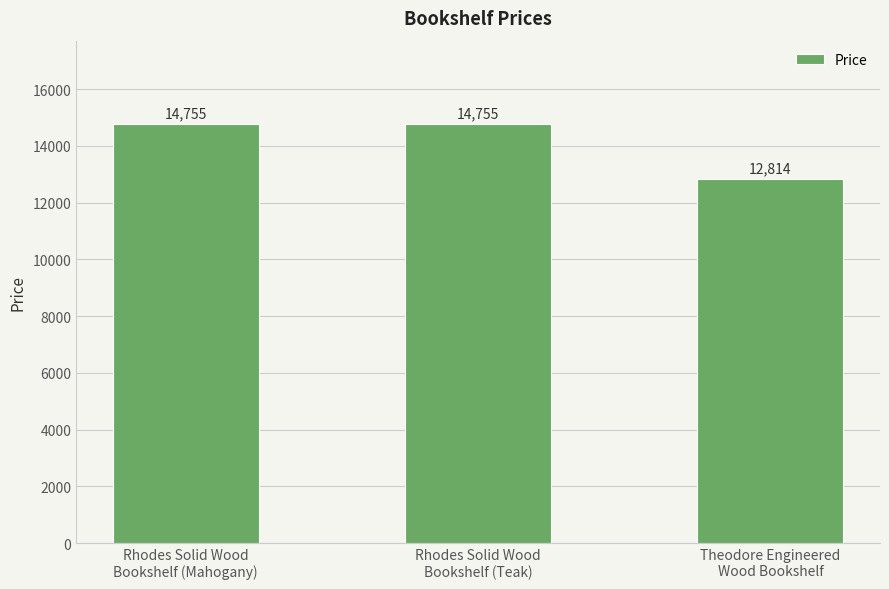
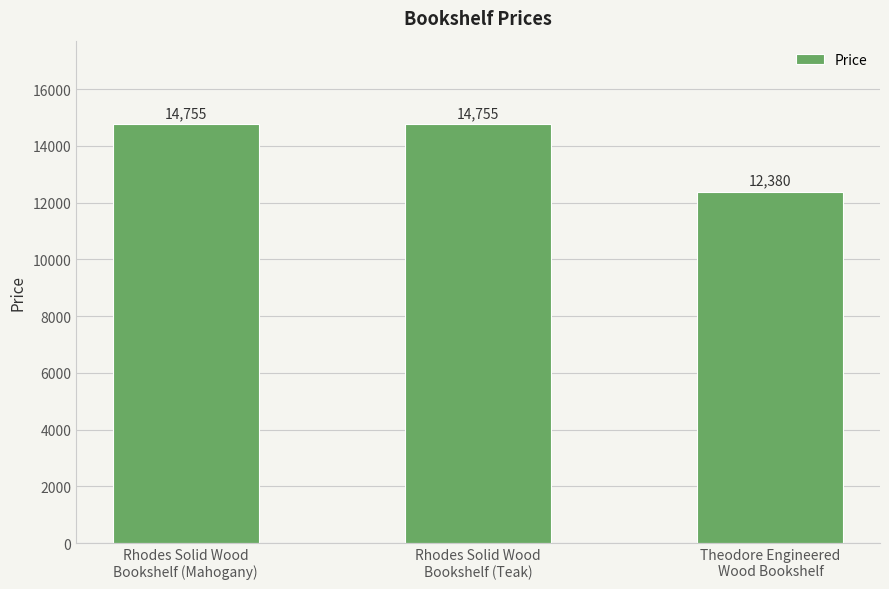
Theodore Engineered Wood Bookshelf: 12,814 -> 12,380
